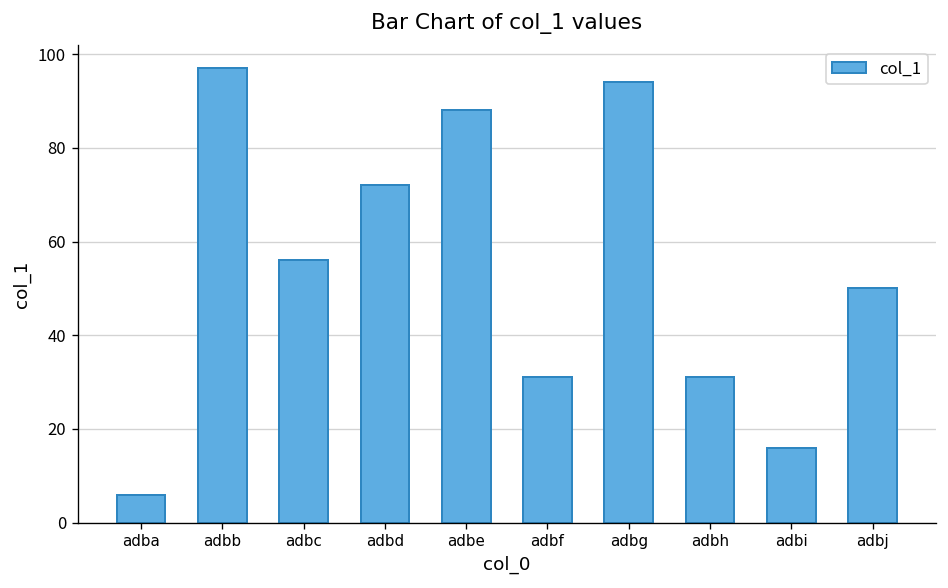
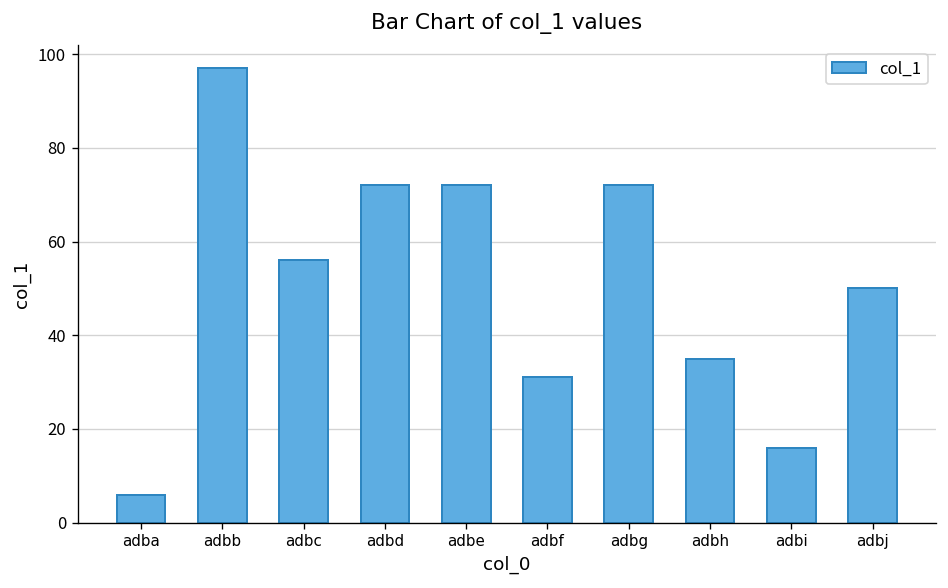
adbe: 88 -> 72
adbg: 94 -> 72
adbh: 31 -> 35
